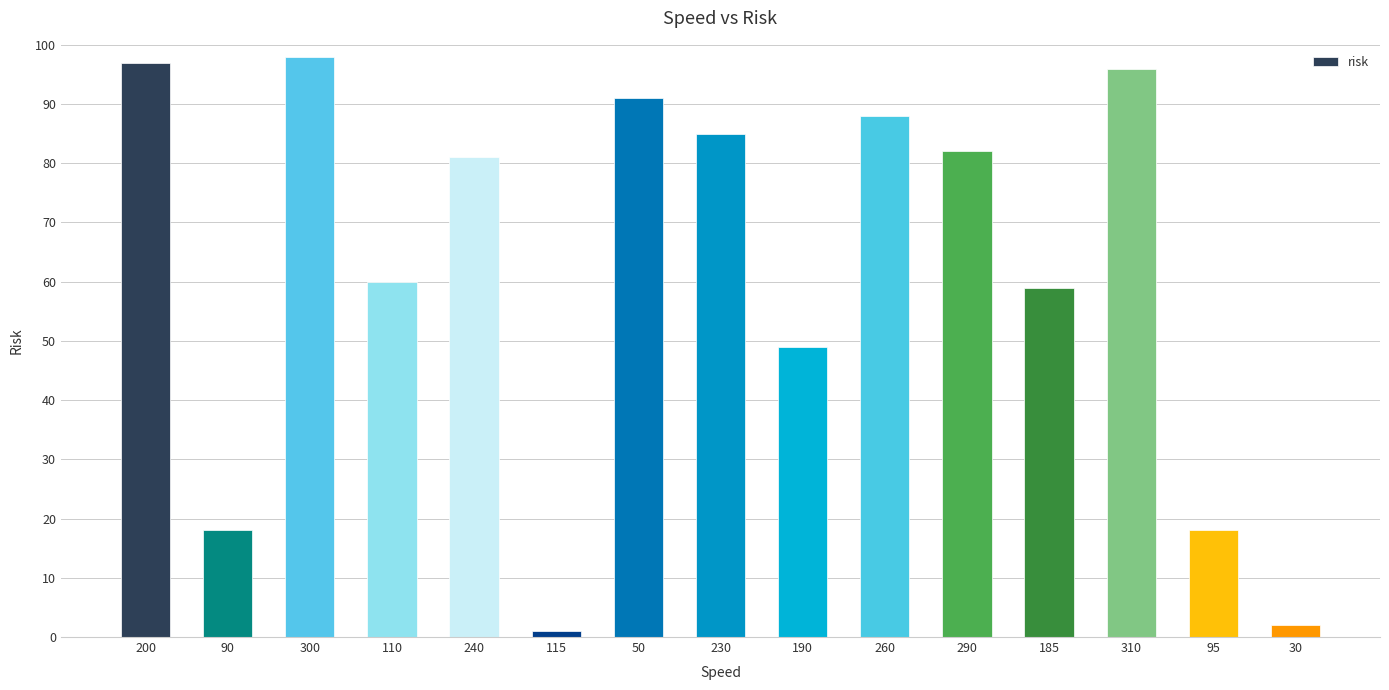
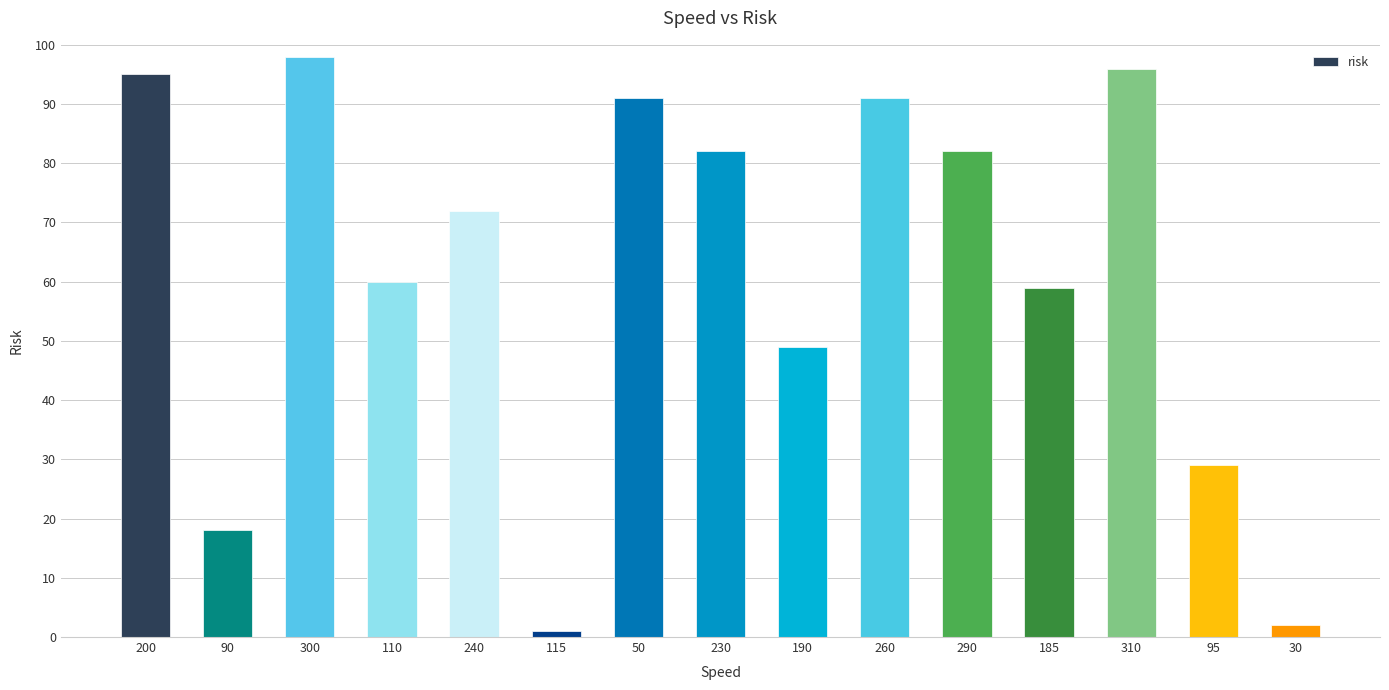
200: 97 -> 95
240: 81 -> 72
230: 85 -> 82
260: 88 -> 91
95: 18 -> 29
